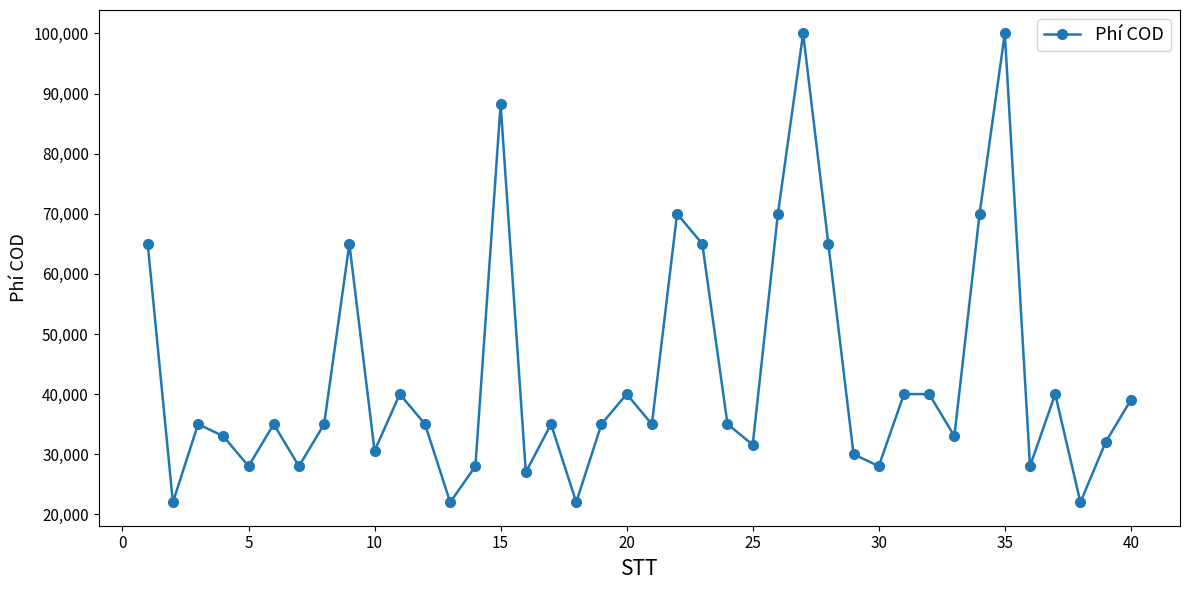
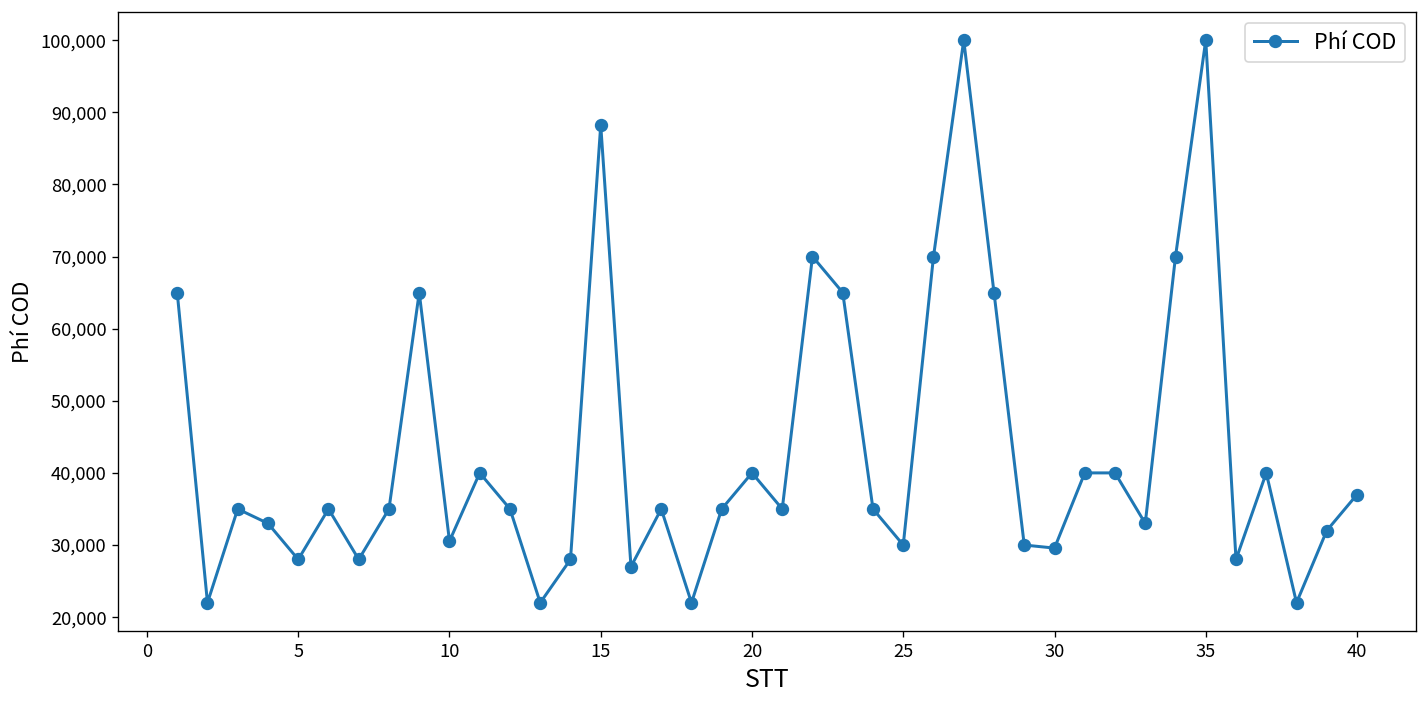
25: 32,000 -> 30,000
30: 28,000 -> 30,000
40: 39,000 -> 37,000
